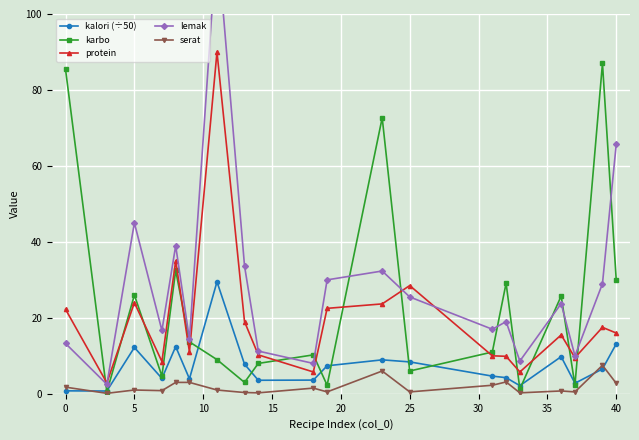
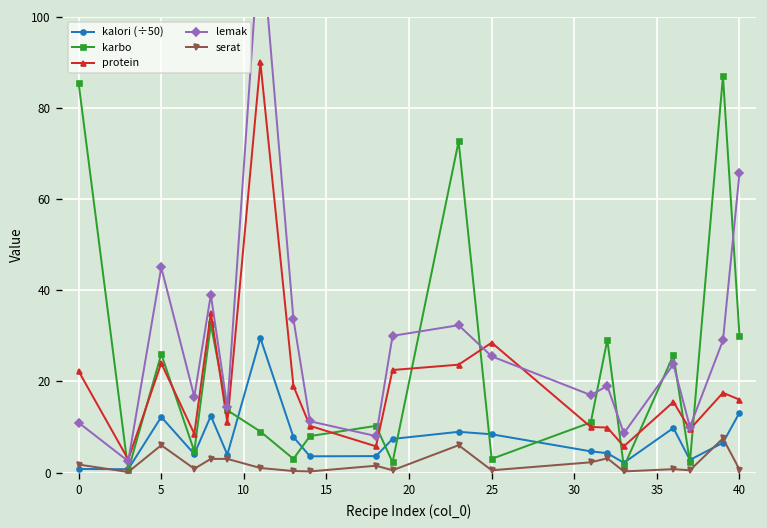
lemak, 0: 13 -> 11
serat, 5: 1 -> 6
karbo, 25: 6 -> 3
serat, 40: 3 -> 1
